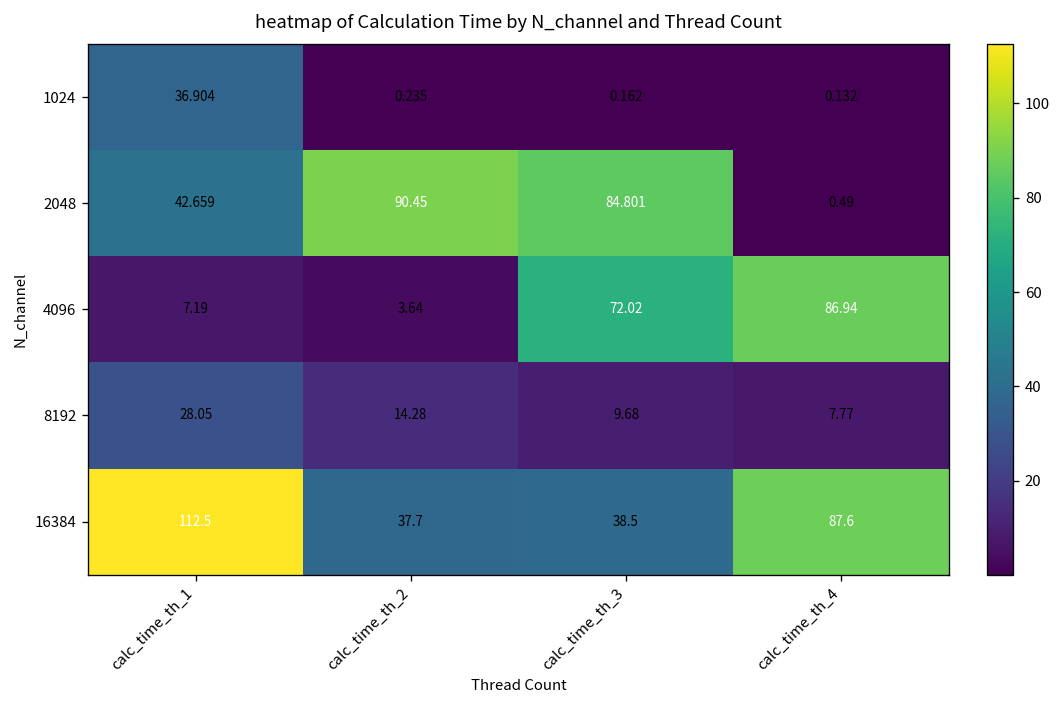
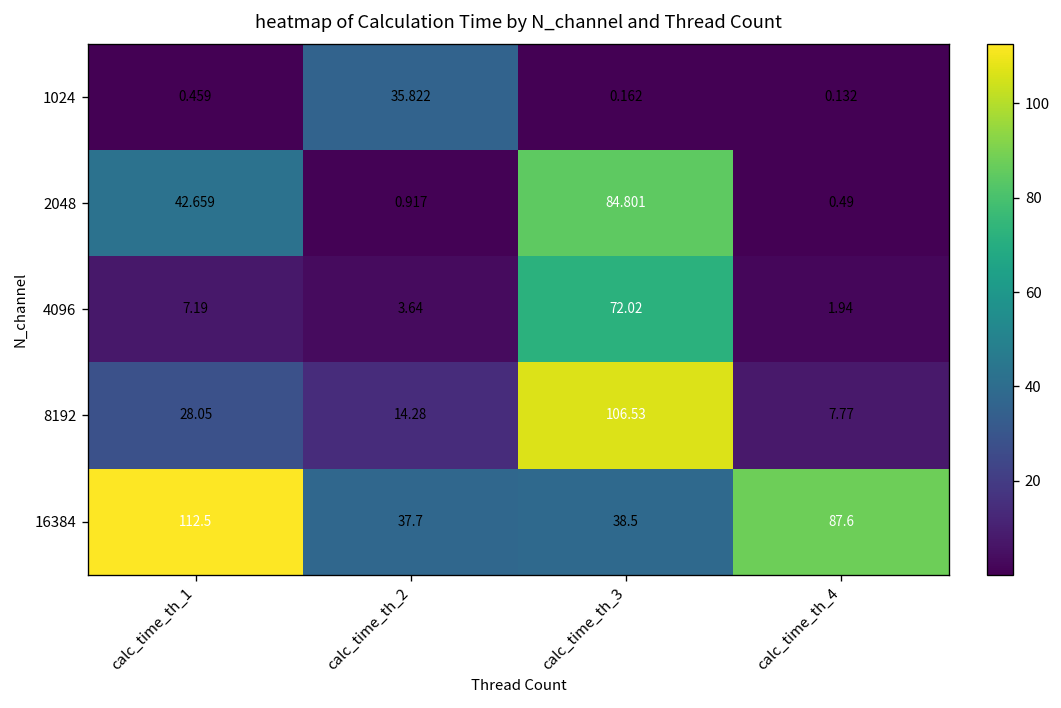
1024, calc_time_th_1: 36.904 -> 0.459
1024, calc_time_th_2: 0.235 -> 35.822
2048, calc_time_th_2: 90.45 -> 0.917
4096, calc_time_th_4: 86.94 -> 1.94
8192, calc_time_th_3: 9.68 -> 106.53
